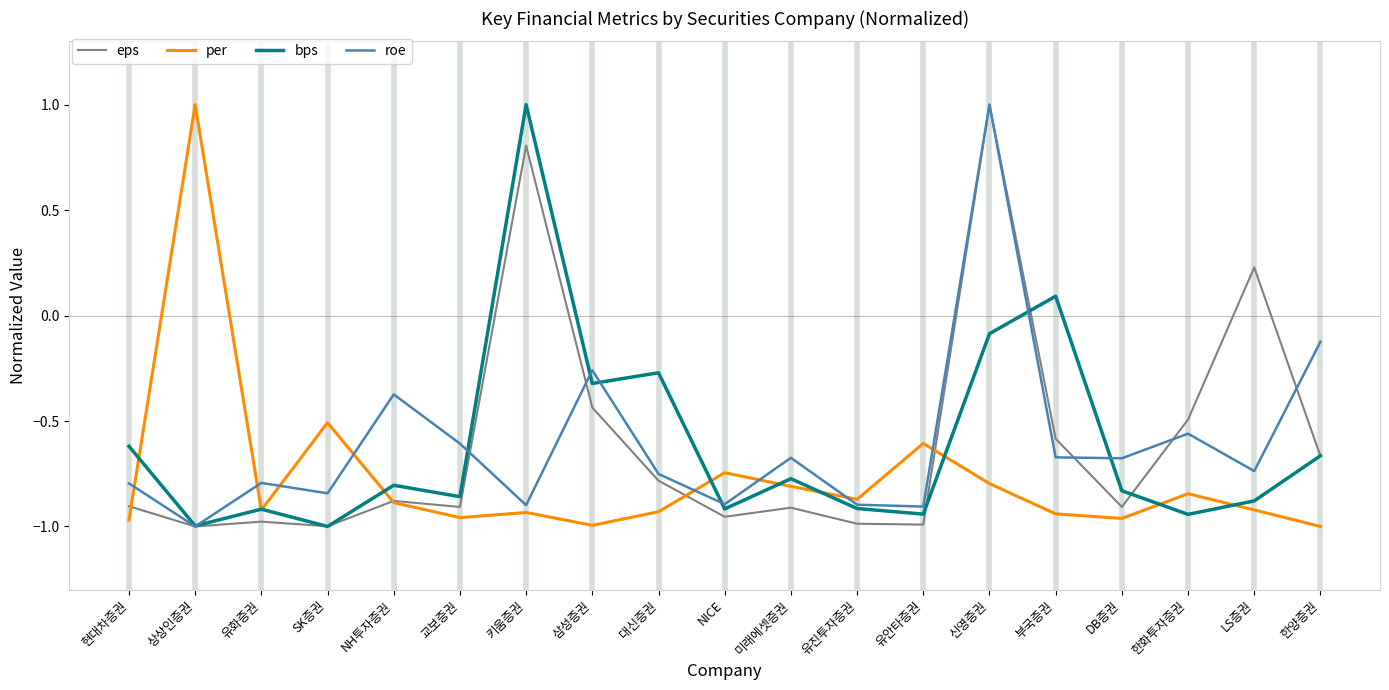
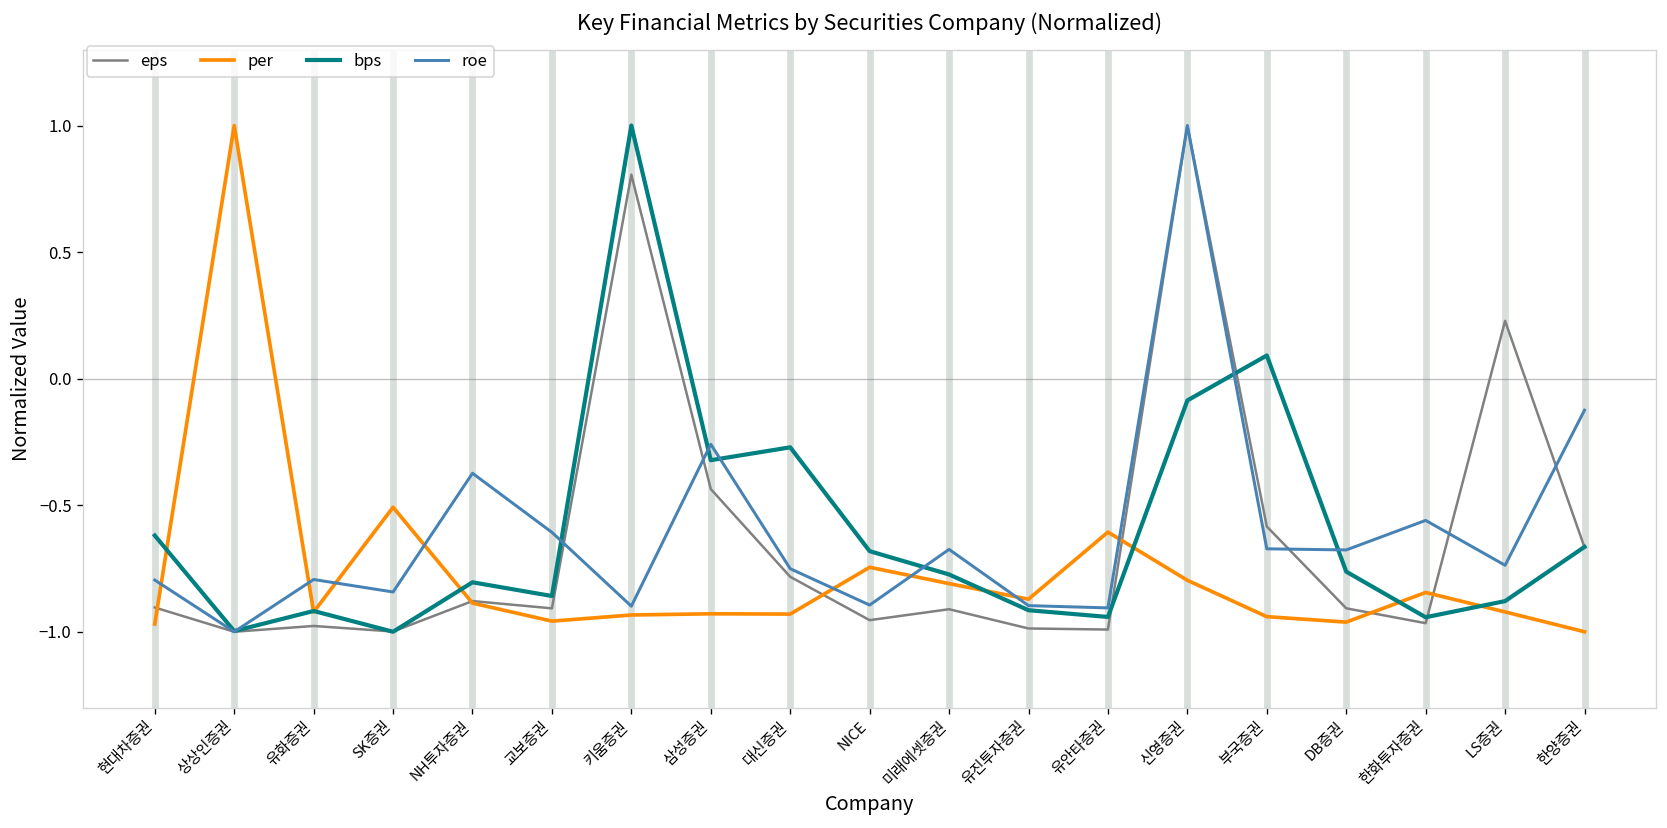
per, 삼성증권: -0.99 -> -0.93
bps, NICE: -0.92 -> -0.68
bps, DB증권: -0.83 -> -0.76
eps, 한화투자증권: -0.49 -> -0.97
